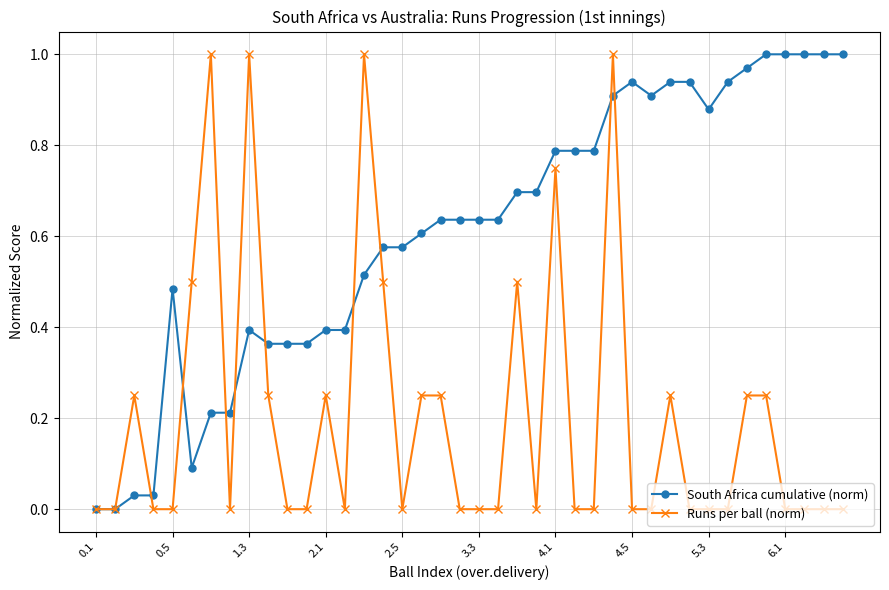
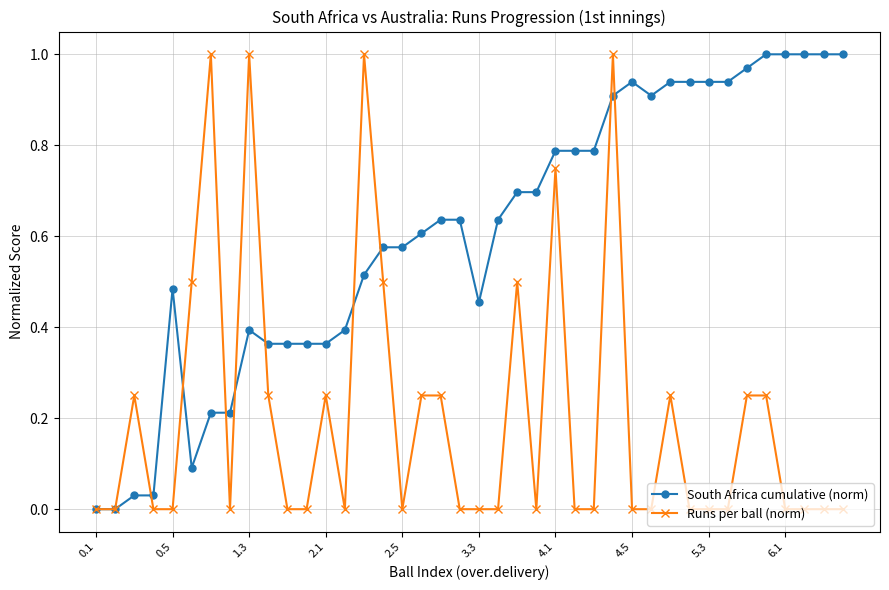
South Africa cumulative (norm), 2.1: 0.39 -> 0.36
South Africa cumulative (norm), 3.3: 0.64 -> 0.45
South Africa cumulative (norm), 5.3: 0.88 -> 0.94
